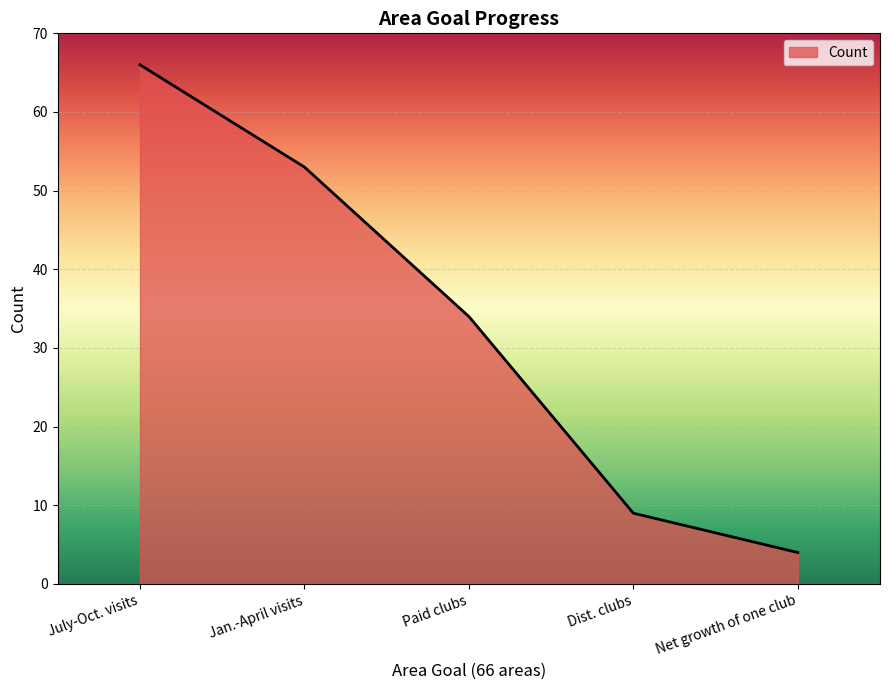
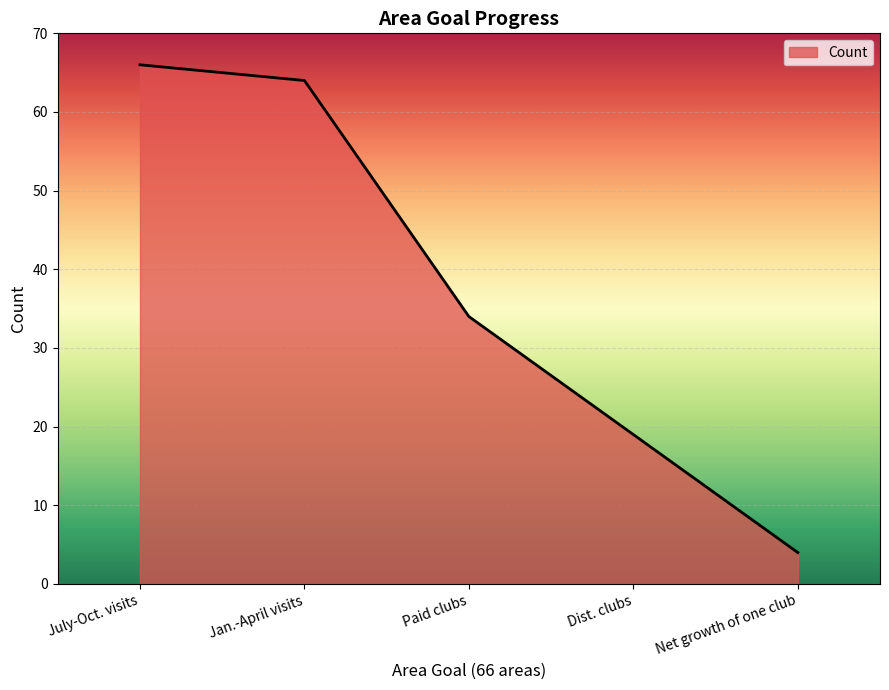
Jan.-April visits: 53 -> 64
Dist. clubs: 9 -> 19
